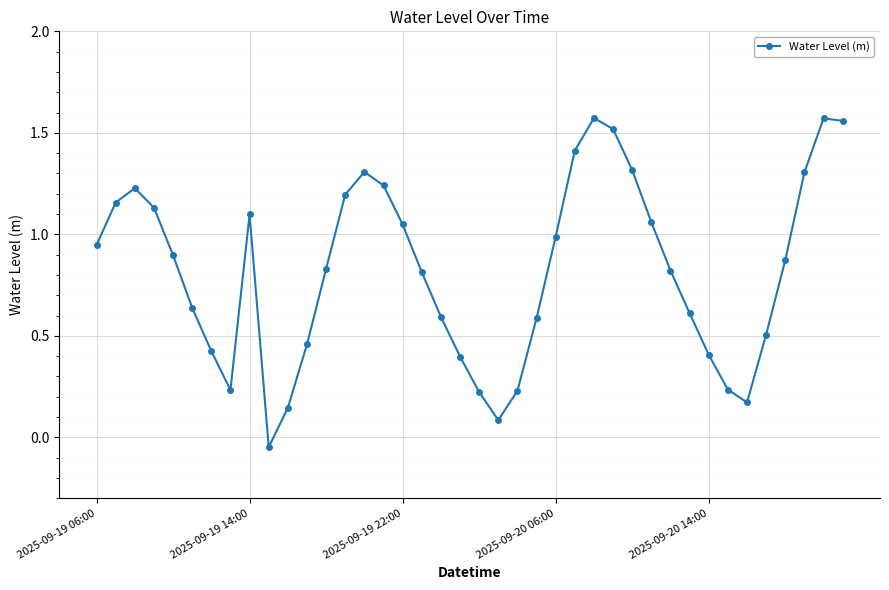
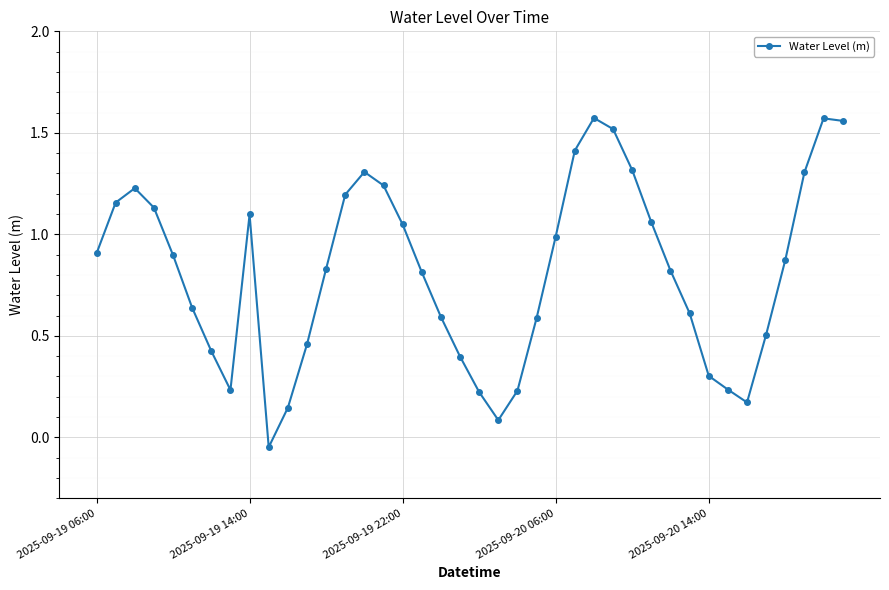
2025-09-19 06:00: 0.95 -> 0.91
2025-09-20 14:00: 0.41 -> 0.30
